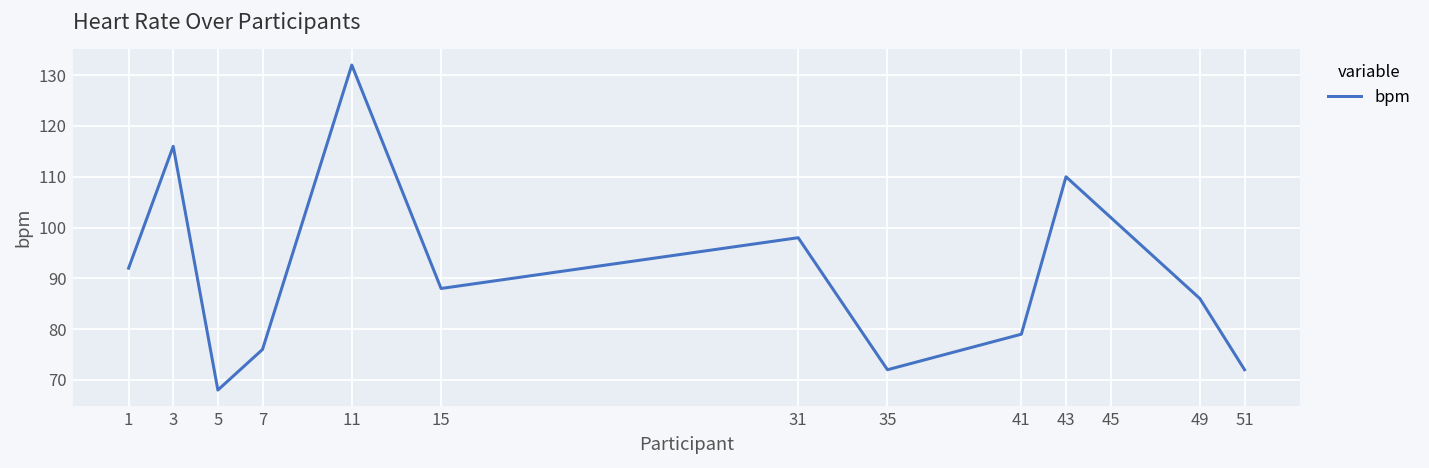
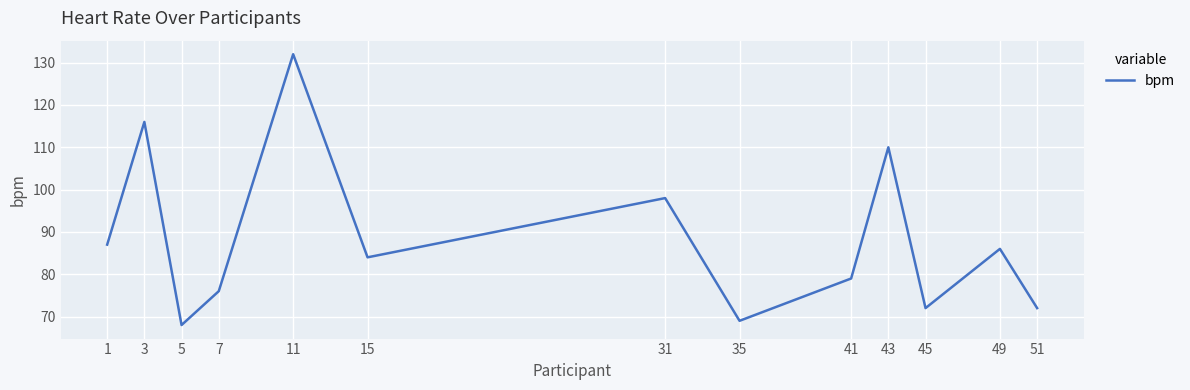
1: 92 -> 87
15: 88 -> 84
35: 72 -> 69
45: 102 -> 72
